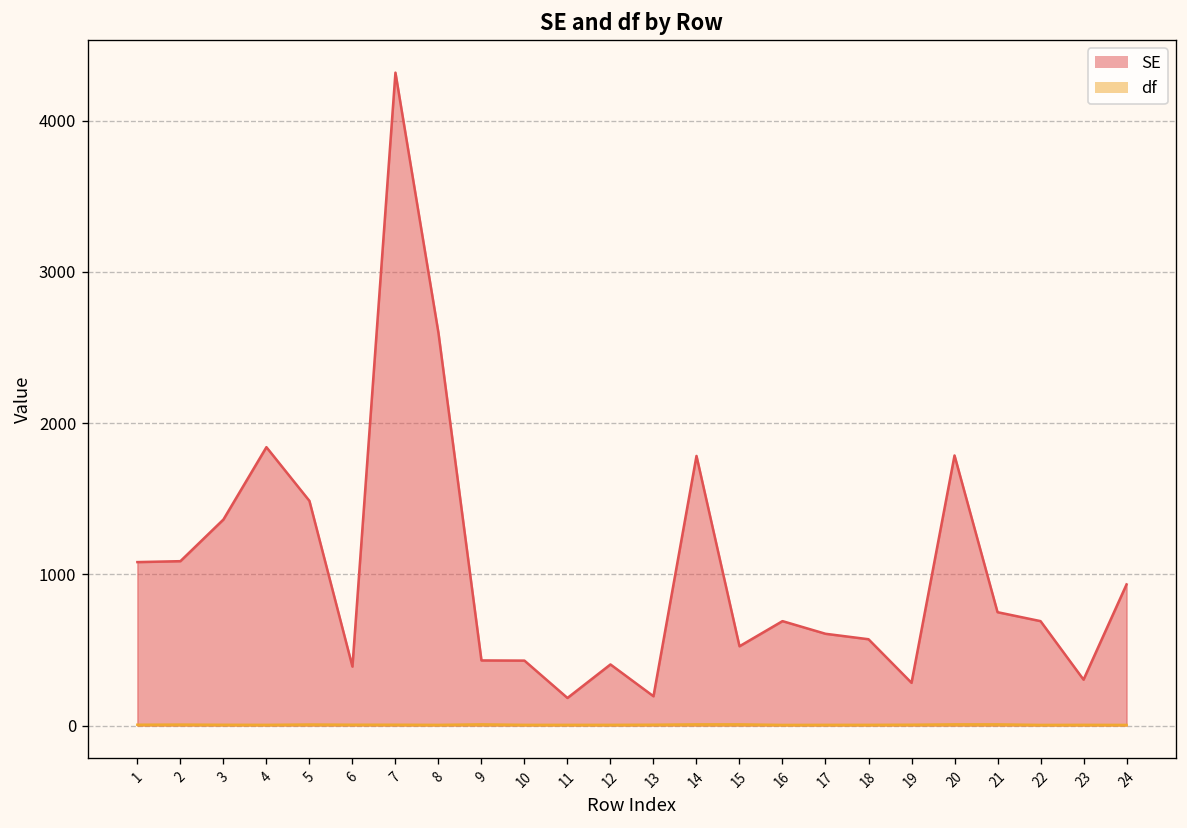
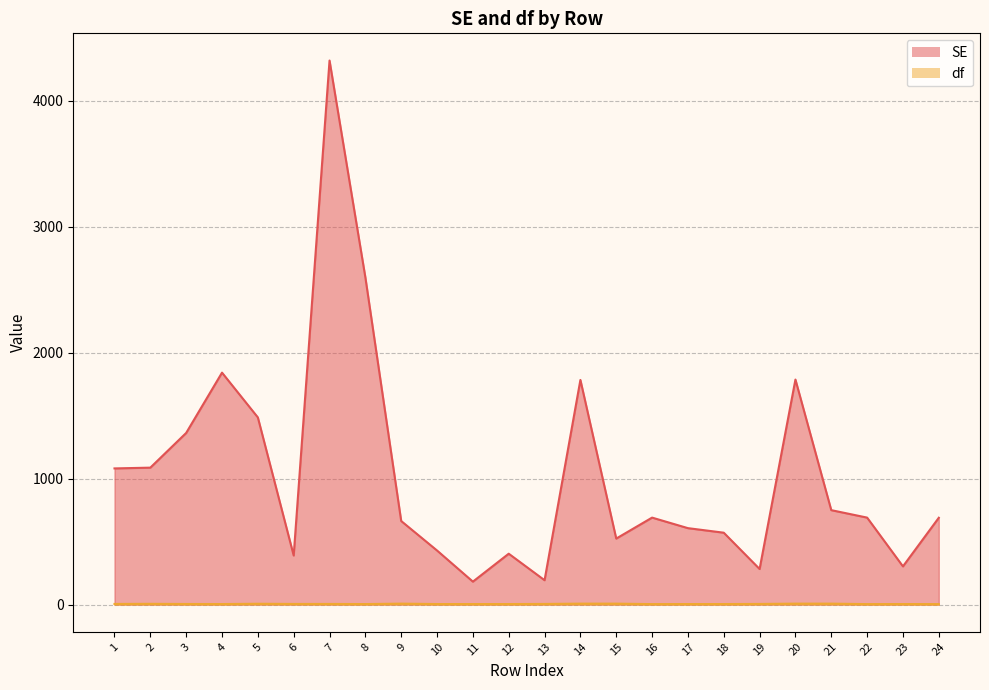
SE, 9: 430 -> 660
SE, 24: 930 -> 690
